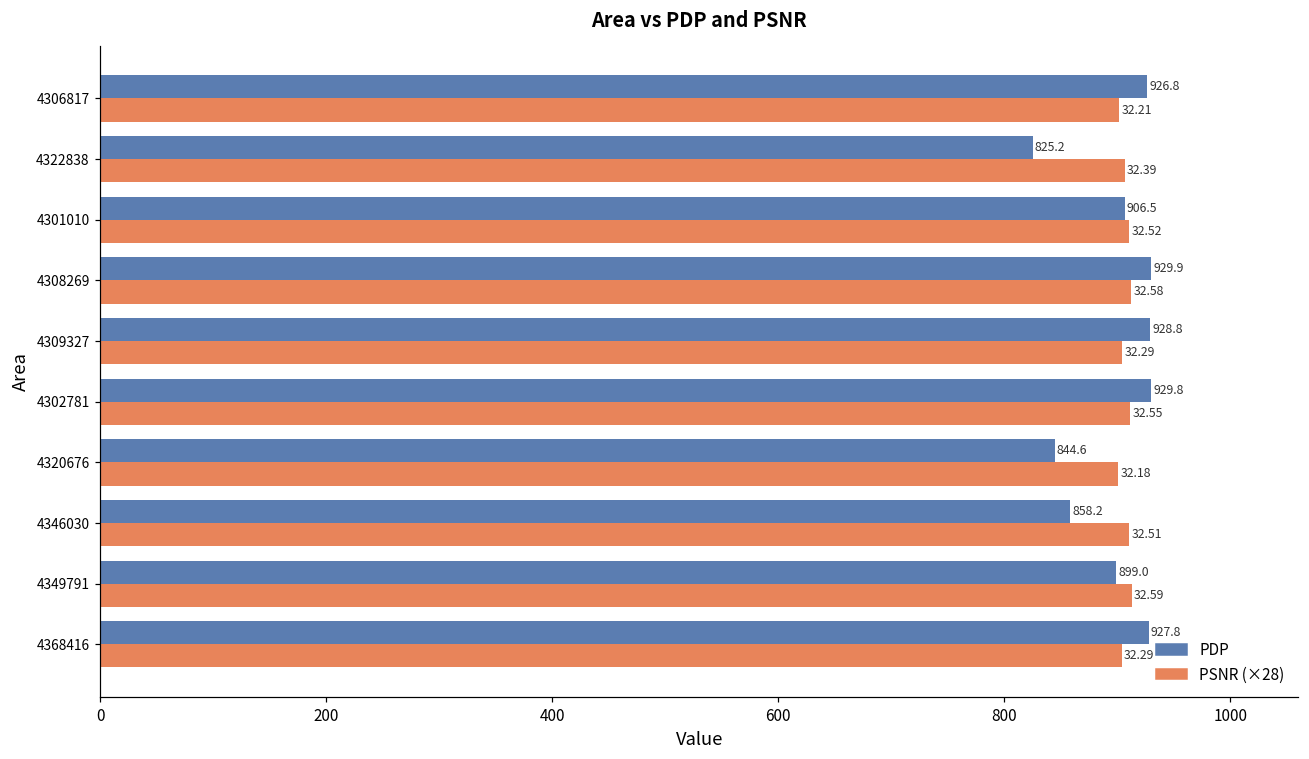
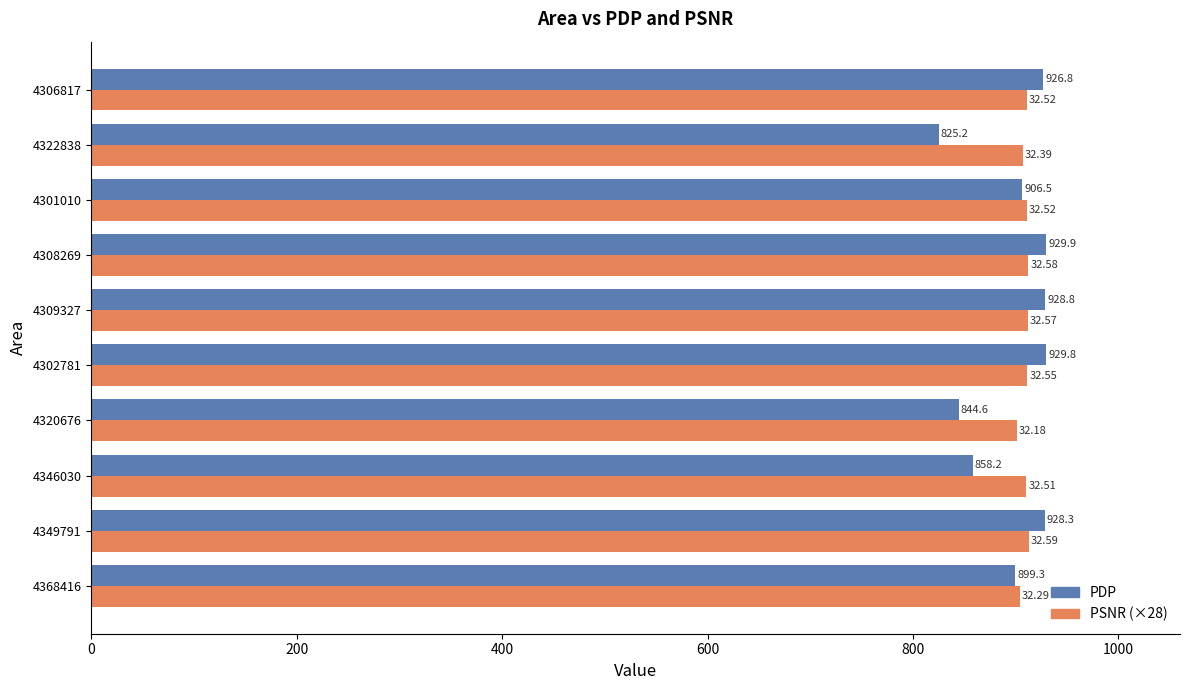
PSNR (×28), 4306817: 32.21 -> 32.52
PSNR (×28), 4309327: 32.29 -> 32.57
PDP, 4349791: 899.0 -> 928.3
PDP, 4368416: 927.8 -> 899.3
